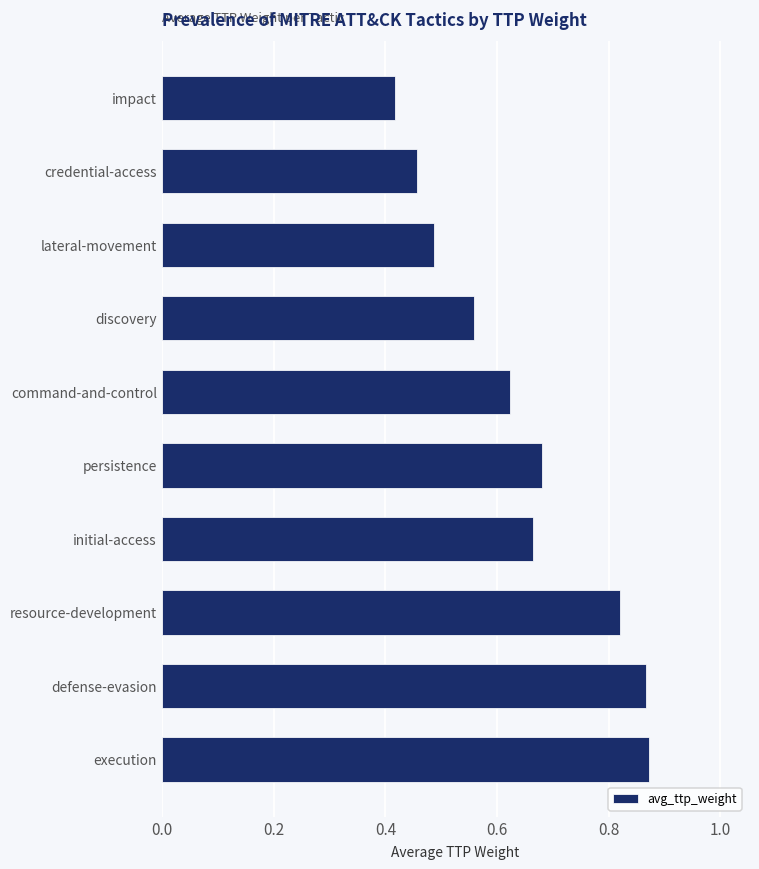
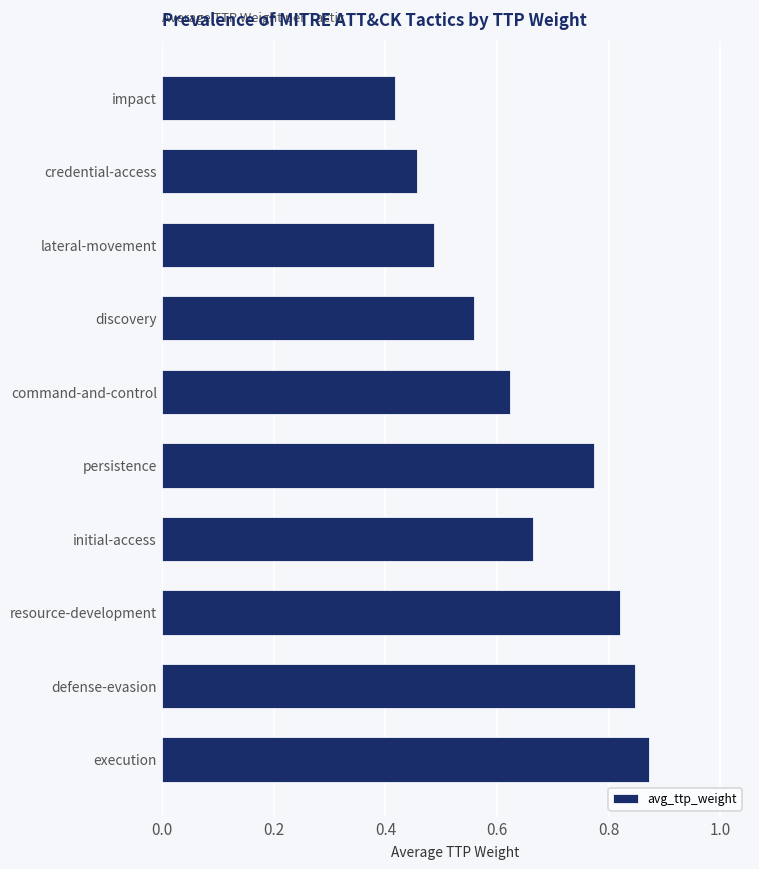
persistence: 0.68 -> 0.77
defense-evasion: 0.87 -> 0.85
